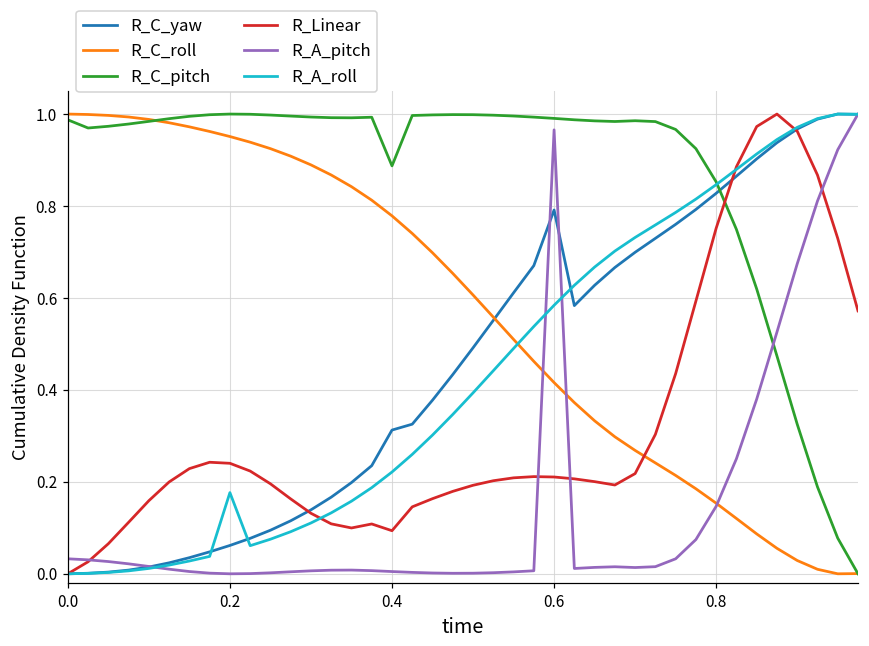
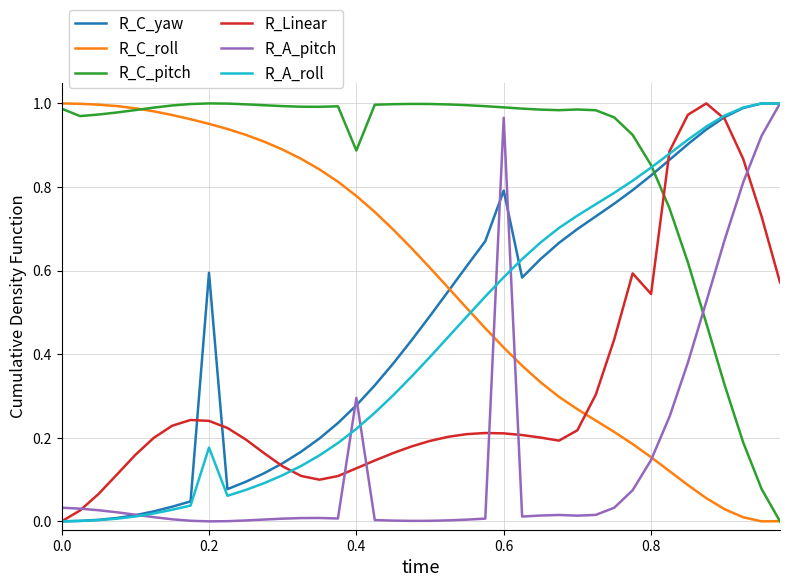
R_C_yaw, 0.2: 0.06 -> 0.59
R_C_yaw, 0.4: 0.31 -> 0.28
R_Linear, 0.4: 0.09 -> 0.13
R_A_pitch, 0.4: 0.00 -> 0.30
R_Linear, 0.8: 0.75 -> 0.54
